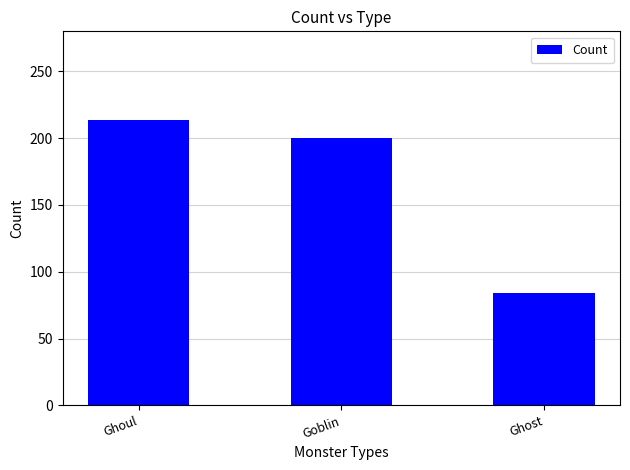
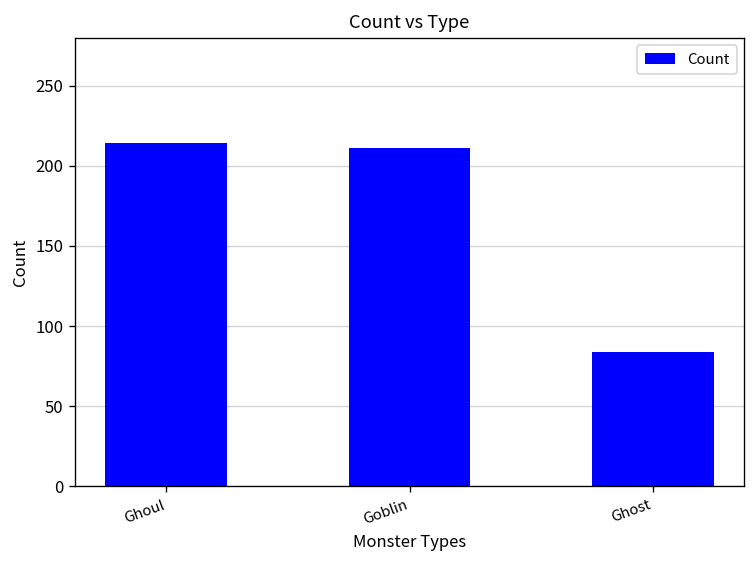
Goblin: 200 -> 211
